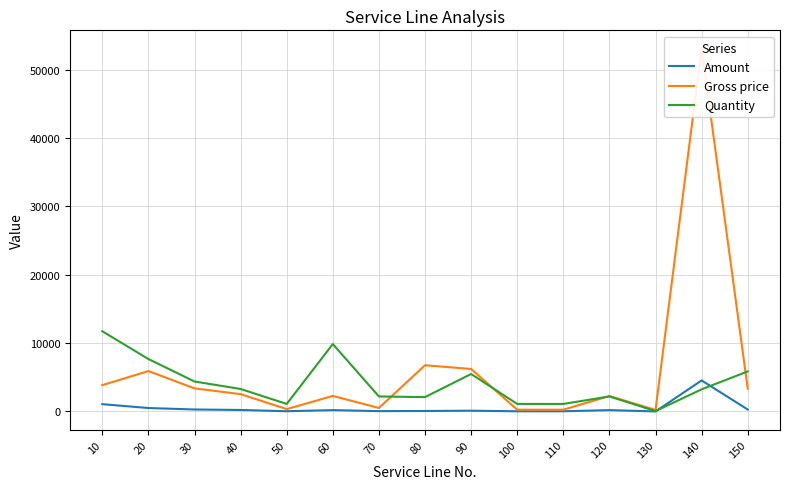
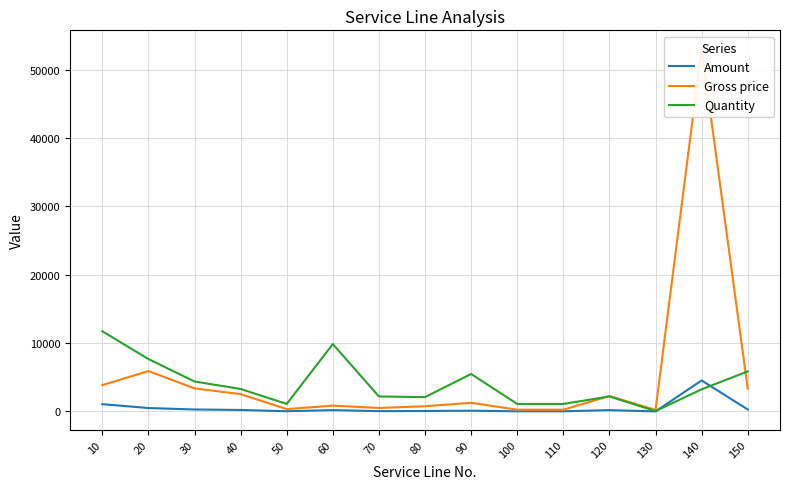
Gross price, 60: 2000 -> 1000
Gross price, 80: 7000 -> 1000
Gross price, 90: 6000 -> 1000
